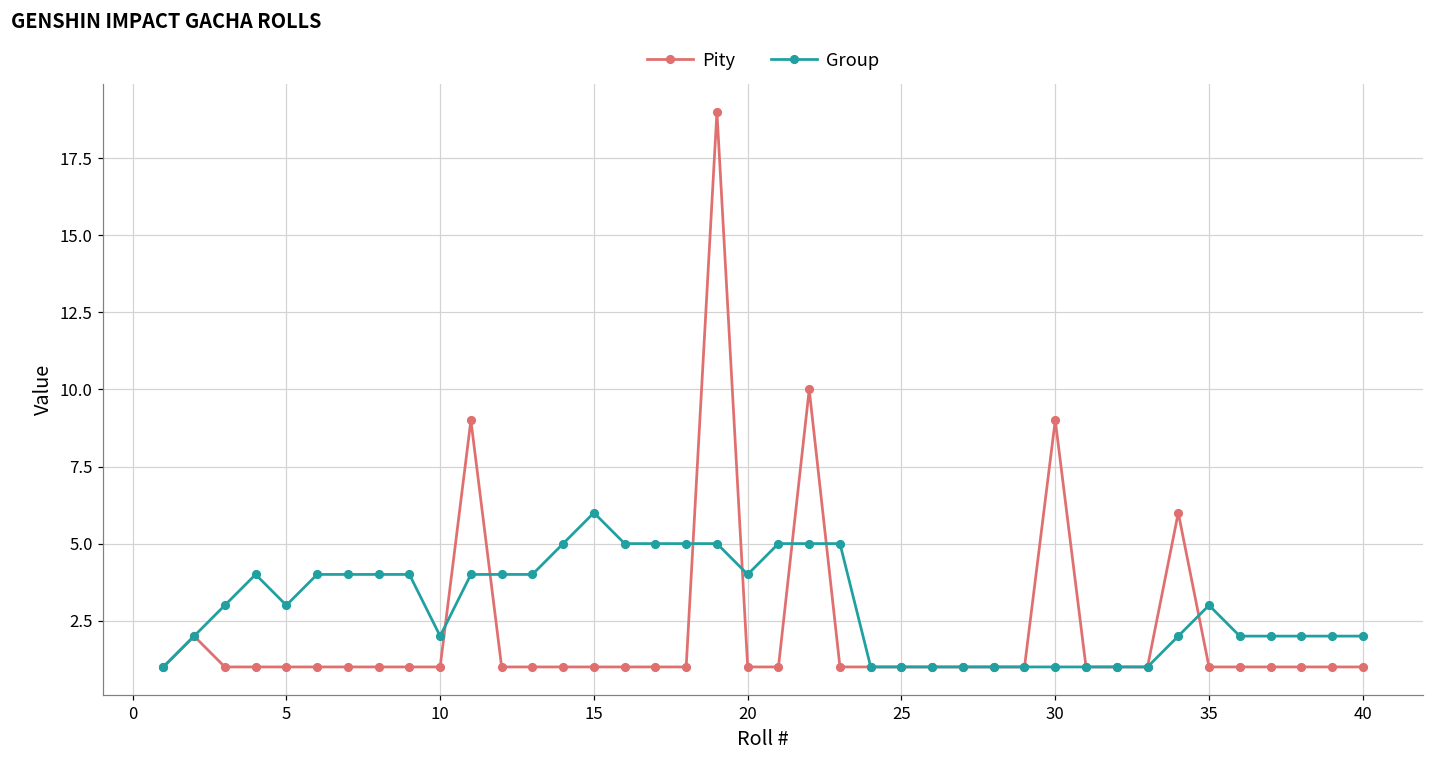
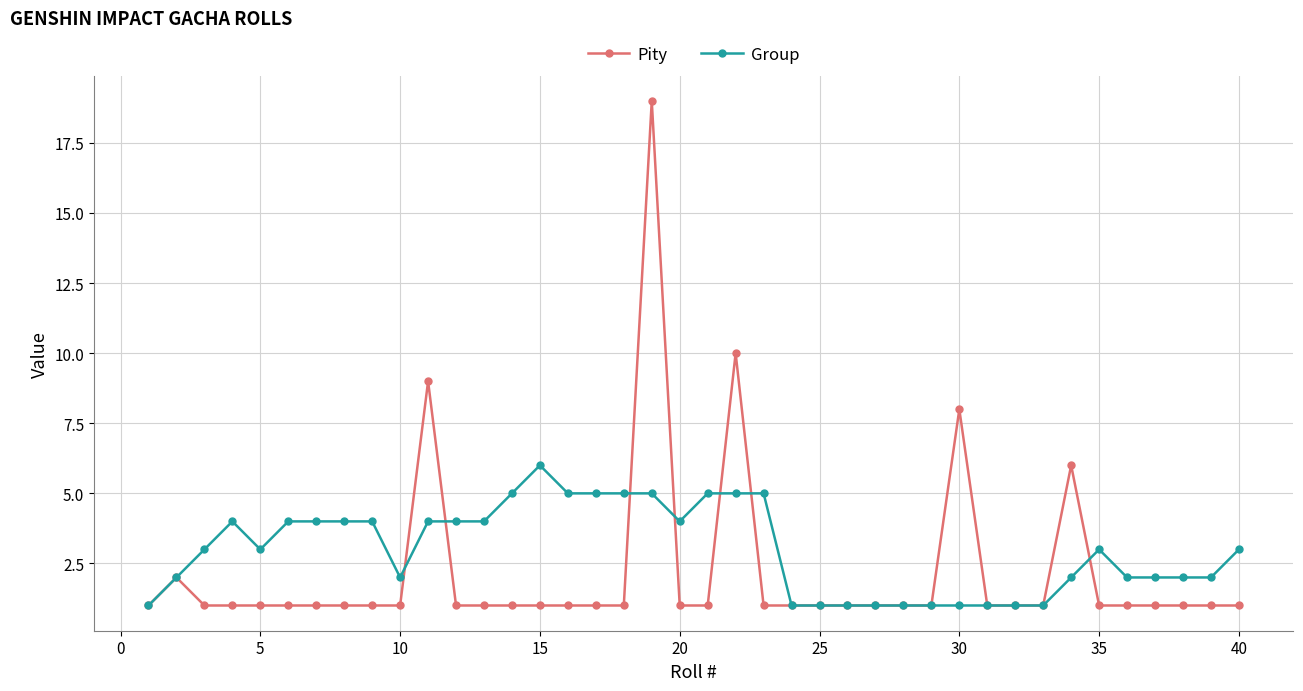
Pity, 30: 9 -> 8
Group, 40: 2 -> 3
